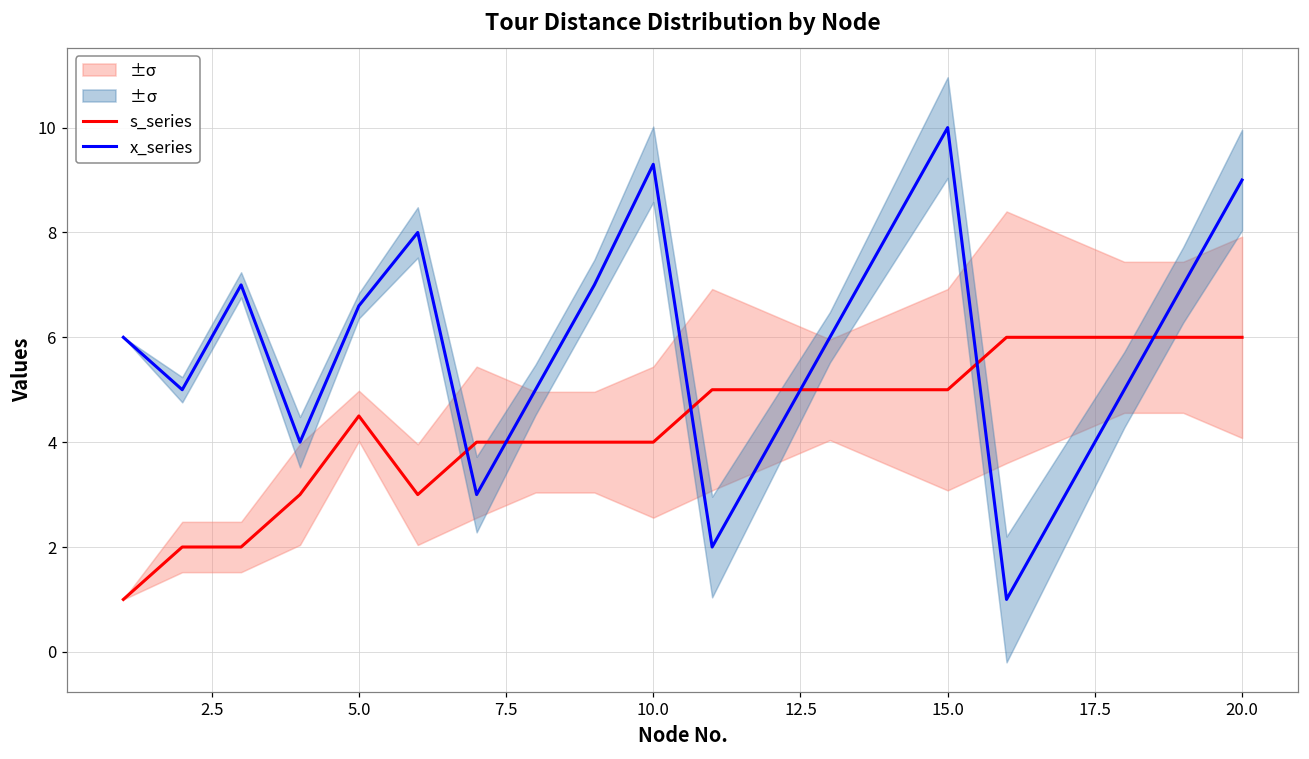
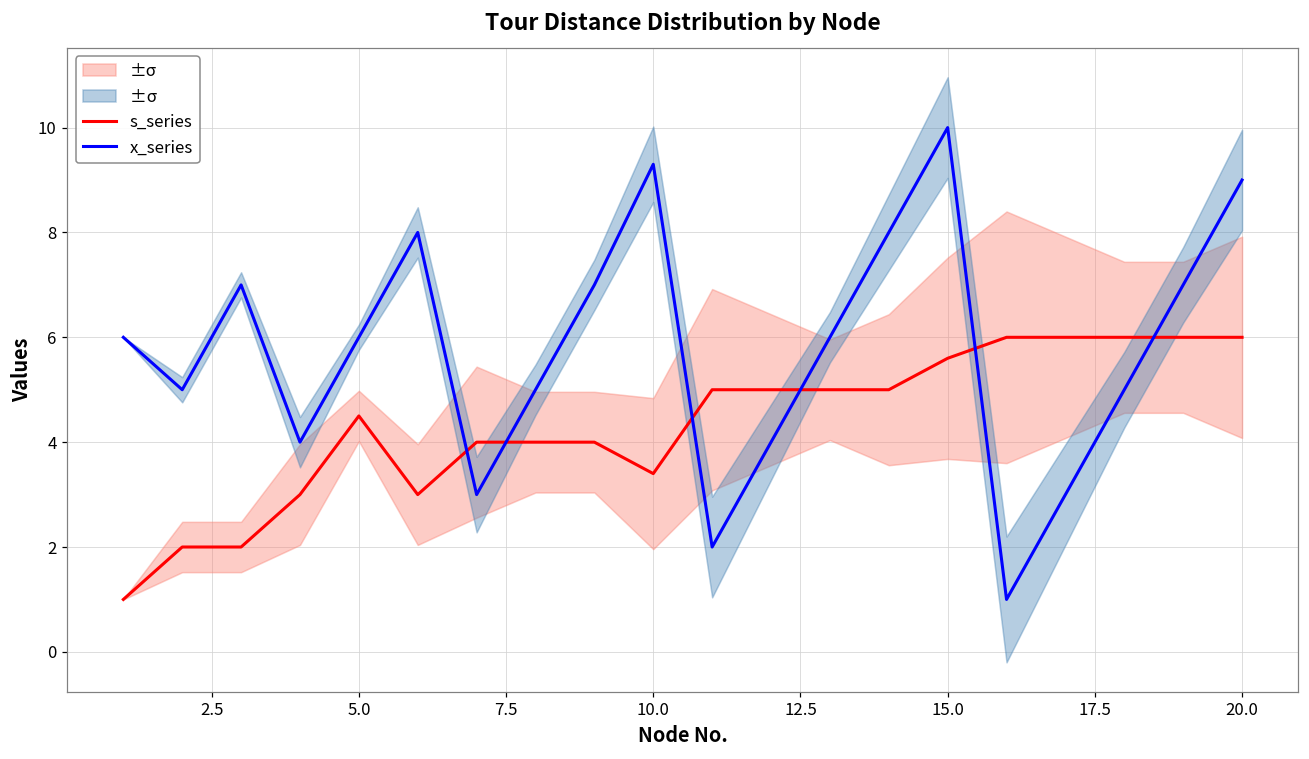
x_series, 5.0: 6.6 -> 6.0
s_series, 10.0: 4.0 -> 3.4
s_series, 15.0: 5.0 -> 5.6
